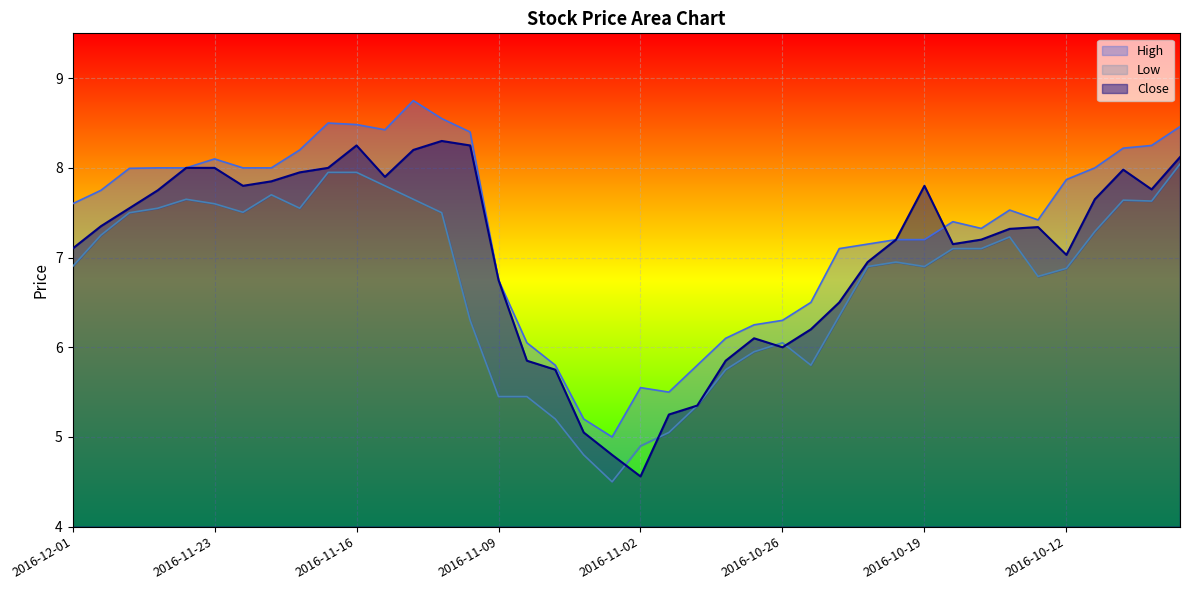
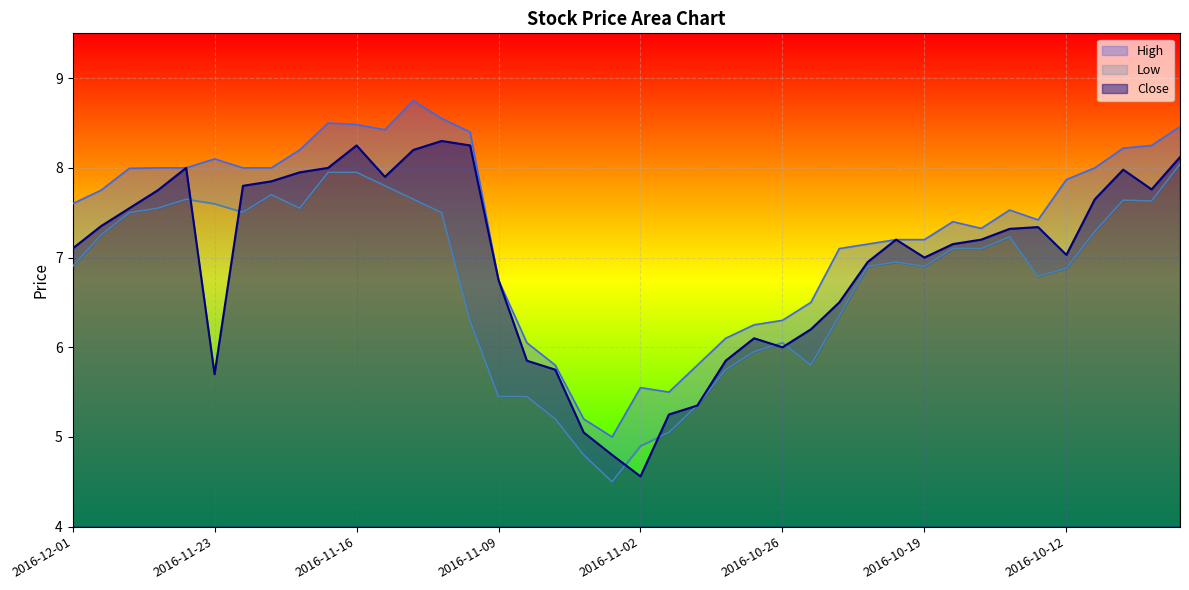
Close, 2016-11-23: 8.0 -> 5.7
Close, 2016-10-19: 7.8 -> 7.0
